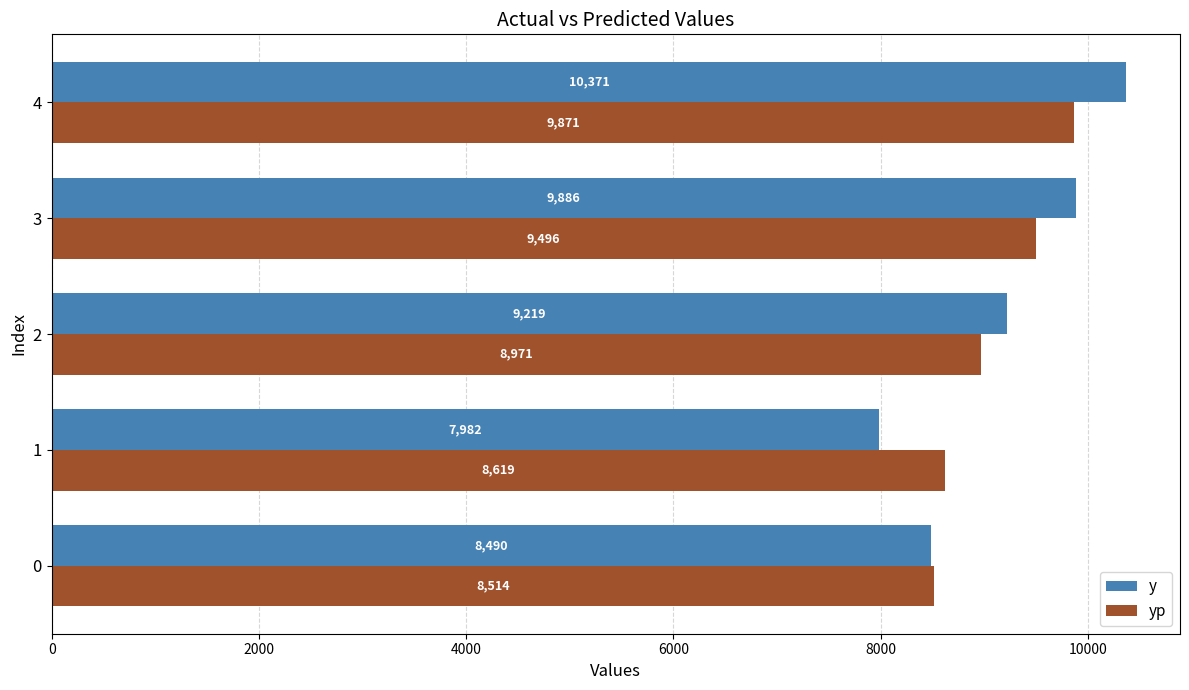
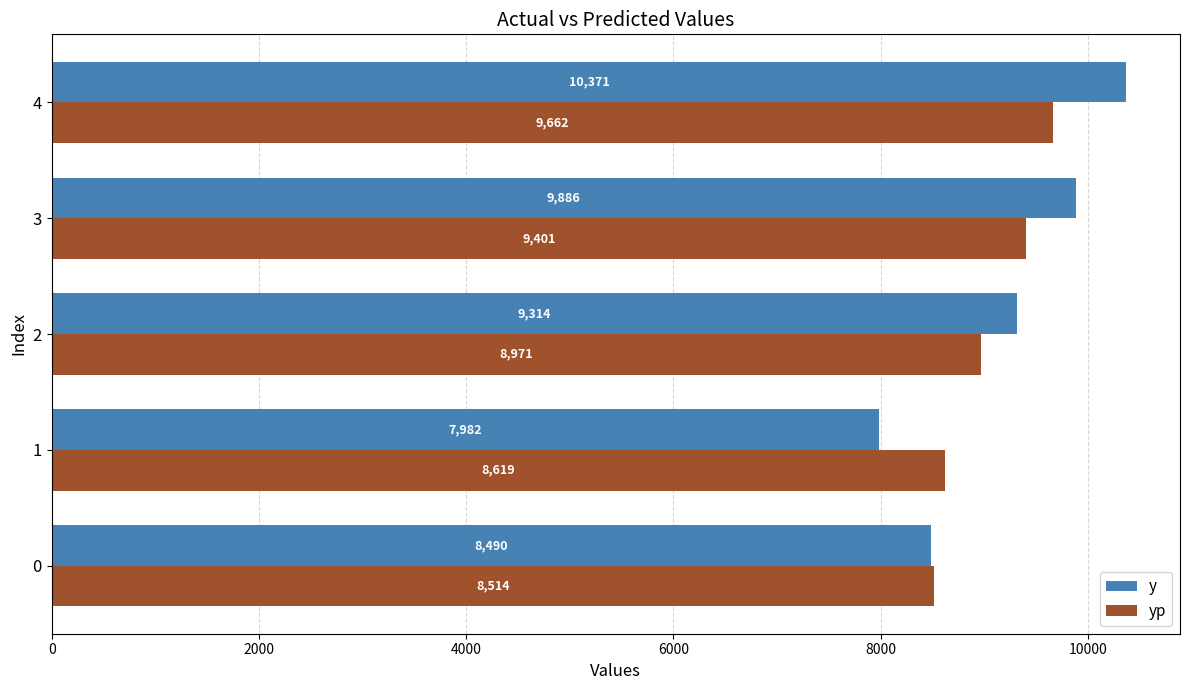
yp, 4: 9,871 -> 9,662
yp, 3: 9,496 -> 9,401
y, 2: 9,219 -> 9,314
